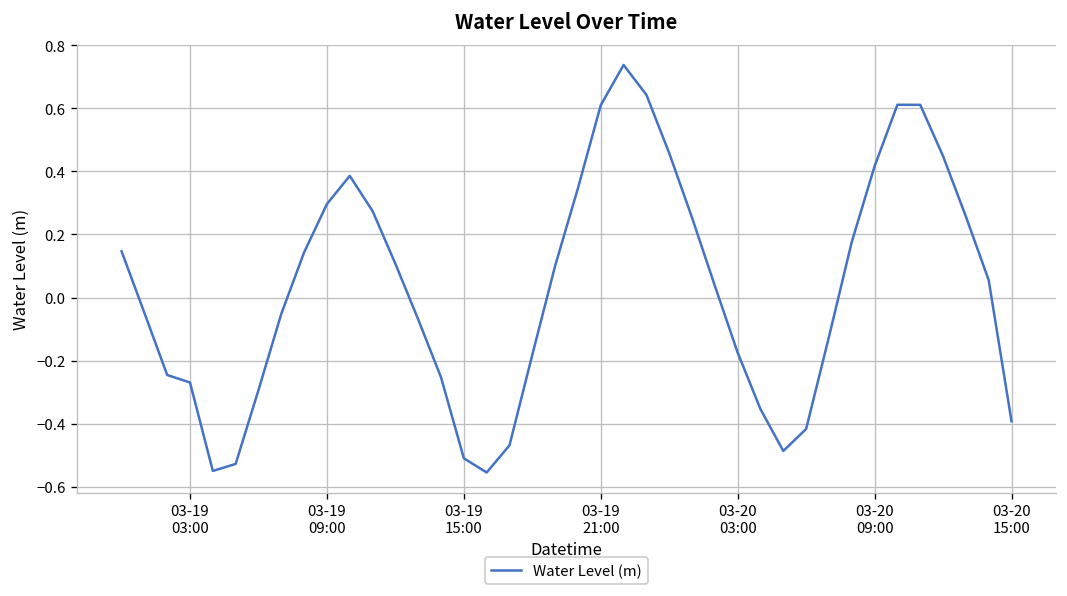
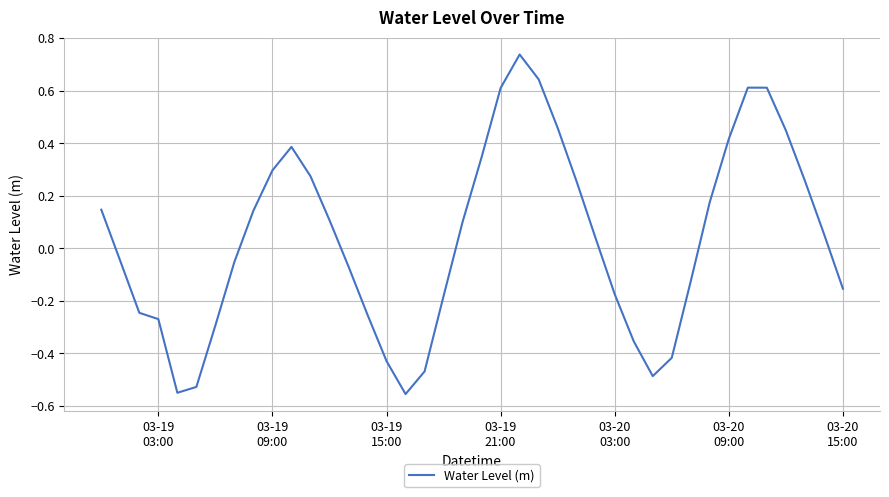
03-19 15:00: -0.51 -> -0.43
03-20 15:00: -0.39 -> -0.15
